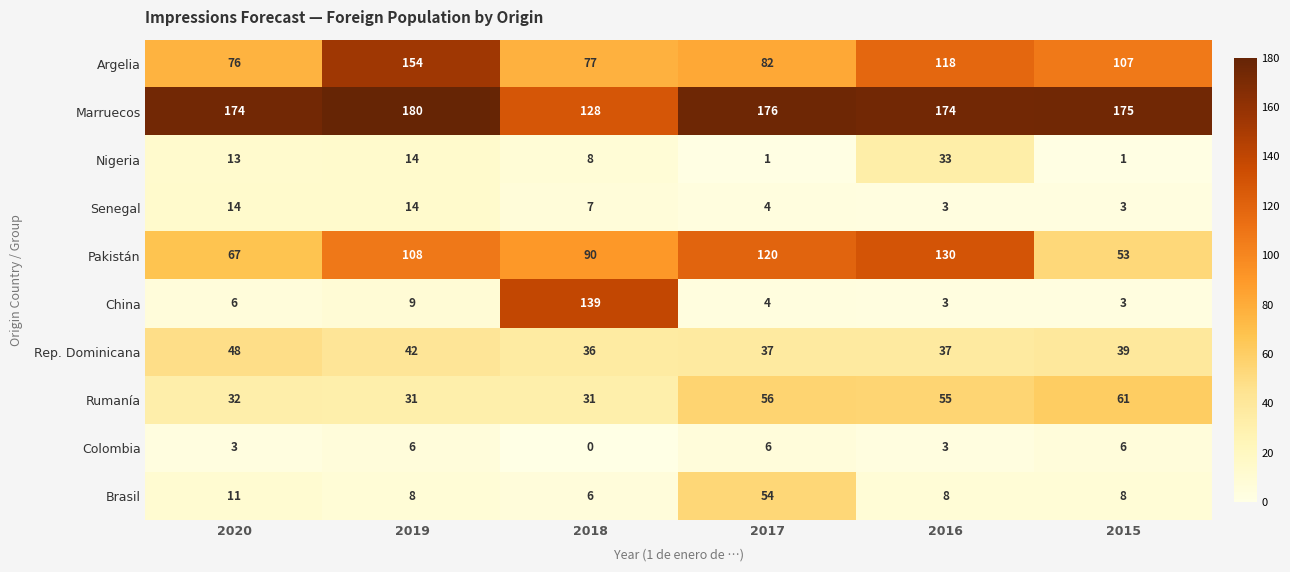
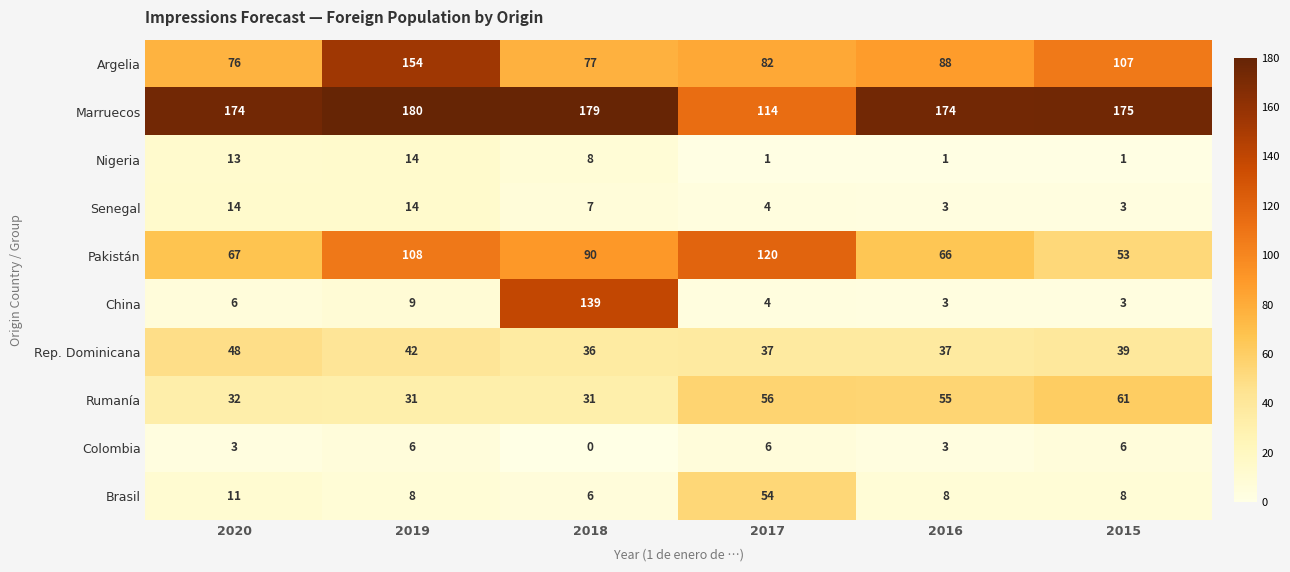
Argelia, 2016: 118 -> 88
Marruecos, 2018: 128 -> 179
Marruecos, 2017: 176 -> 114
Nigeria, 2016: 33 -> 1
Pakistán, 2016: 130 -> 66
